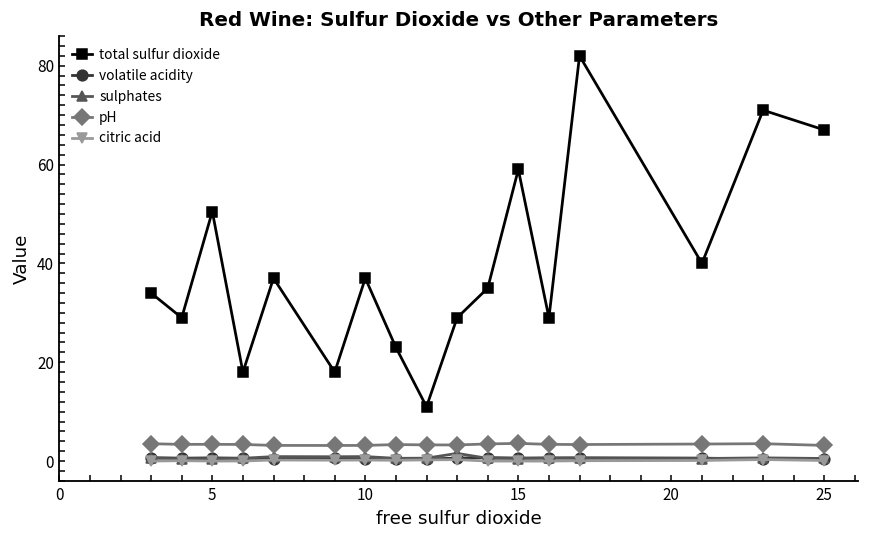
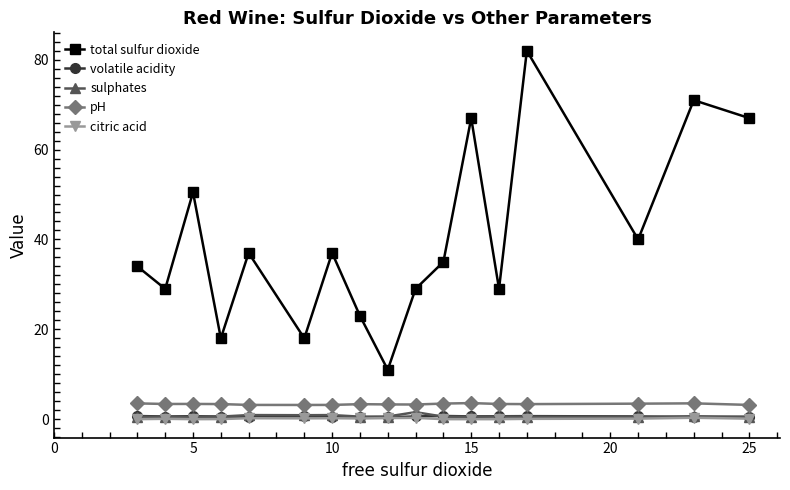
total sulfur dioxide, 15: 59 -> 67
